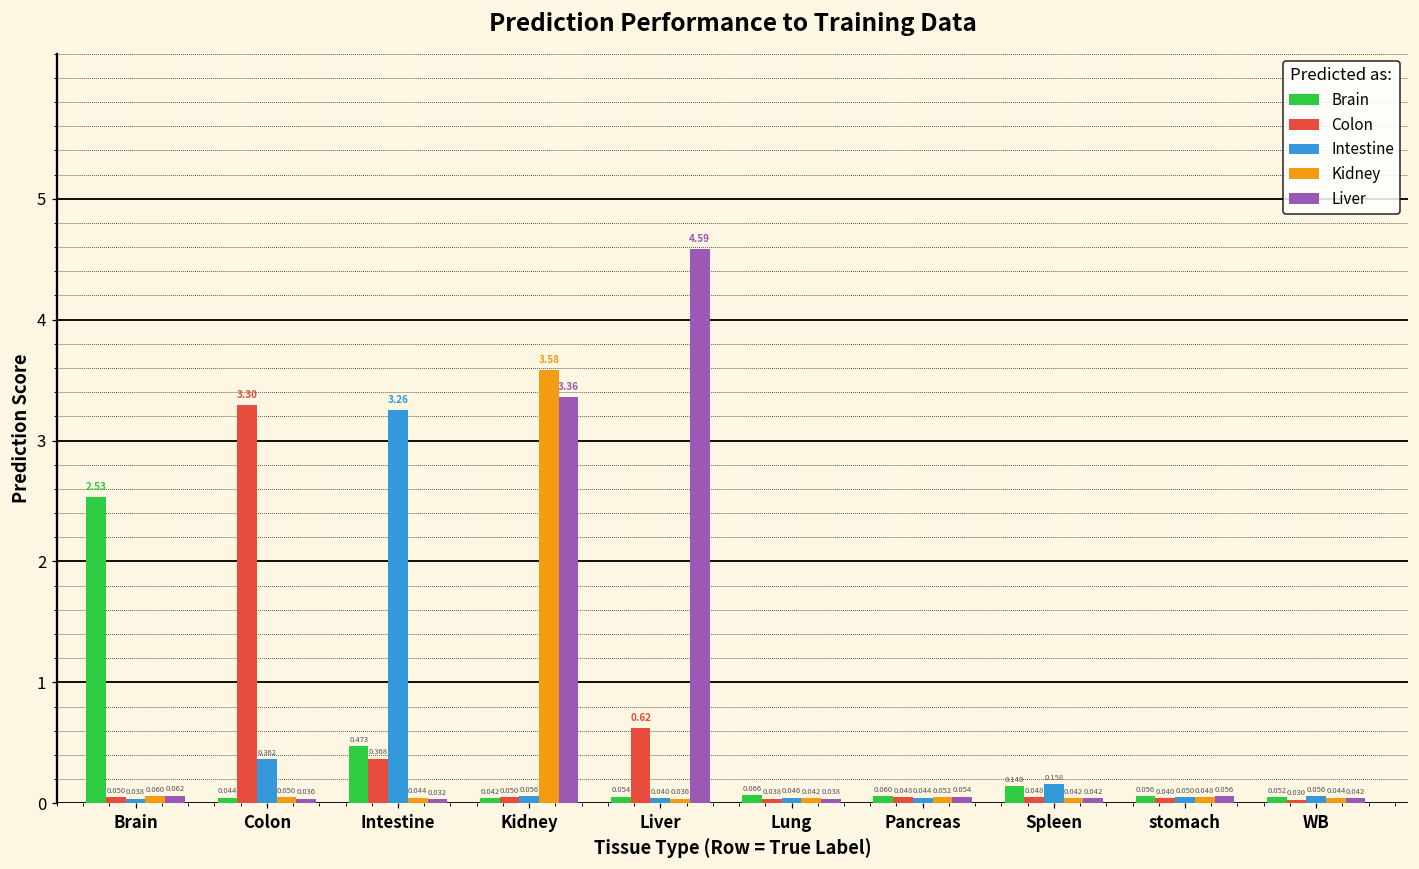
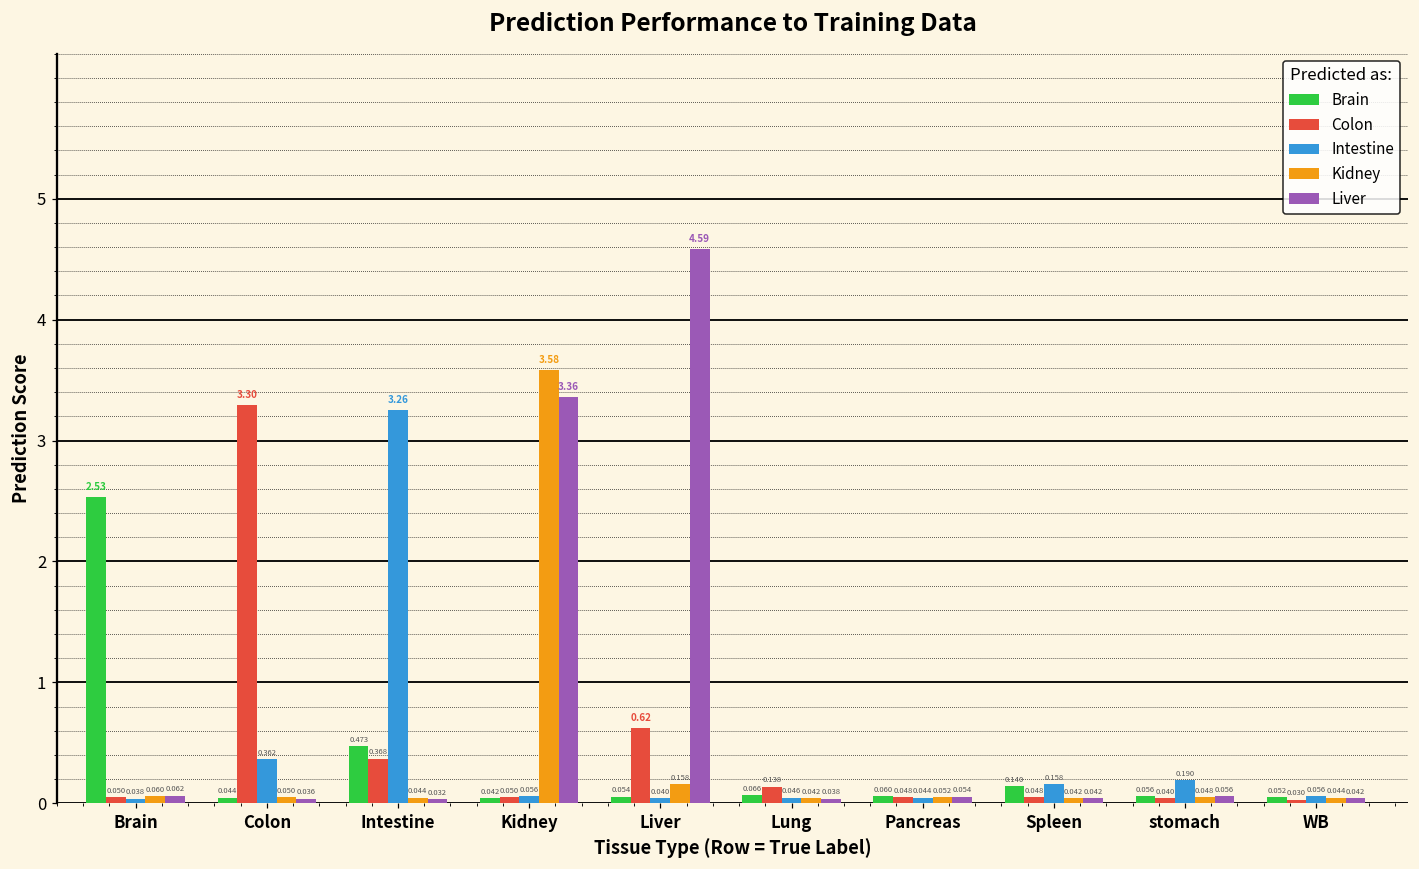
Kidney, Liver: 0.036 -> 0.158
Colon, Lung: 0.038 -> 0.138
Intestine, stomach: 0.050 -> 0.190
